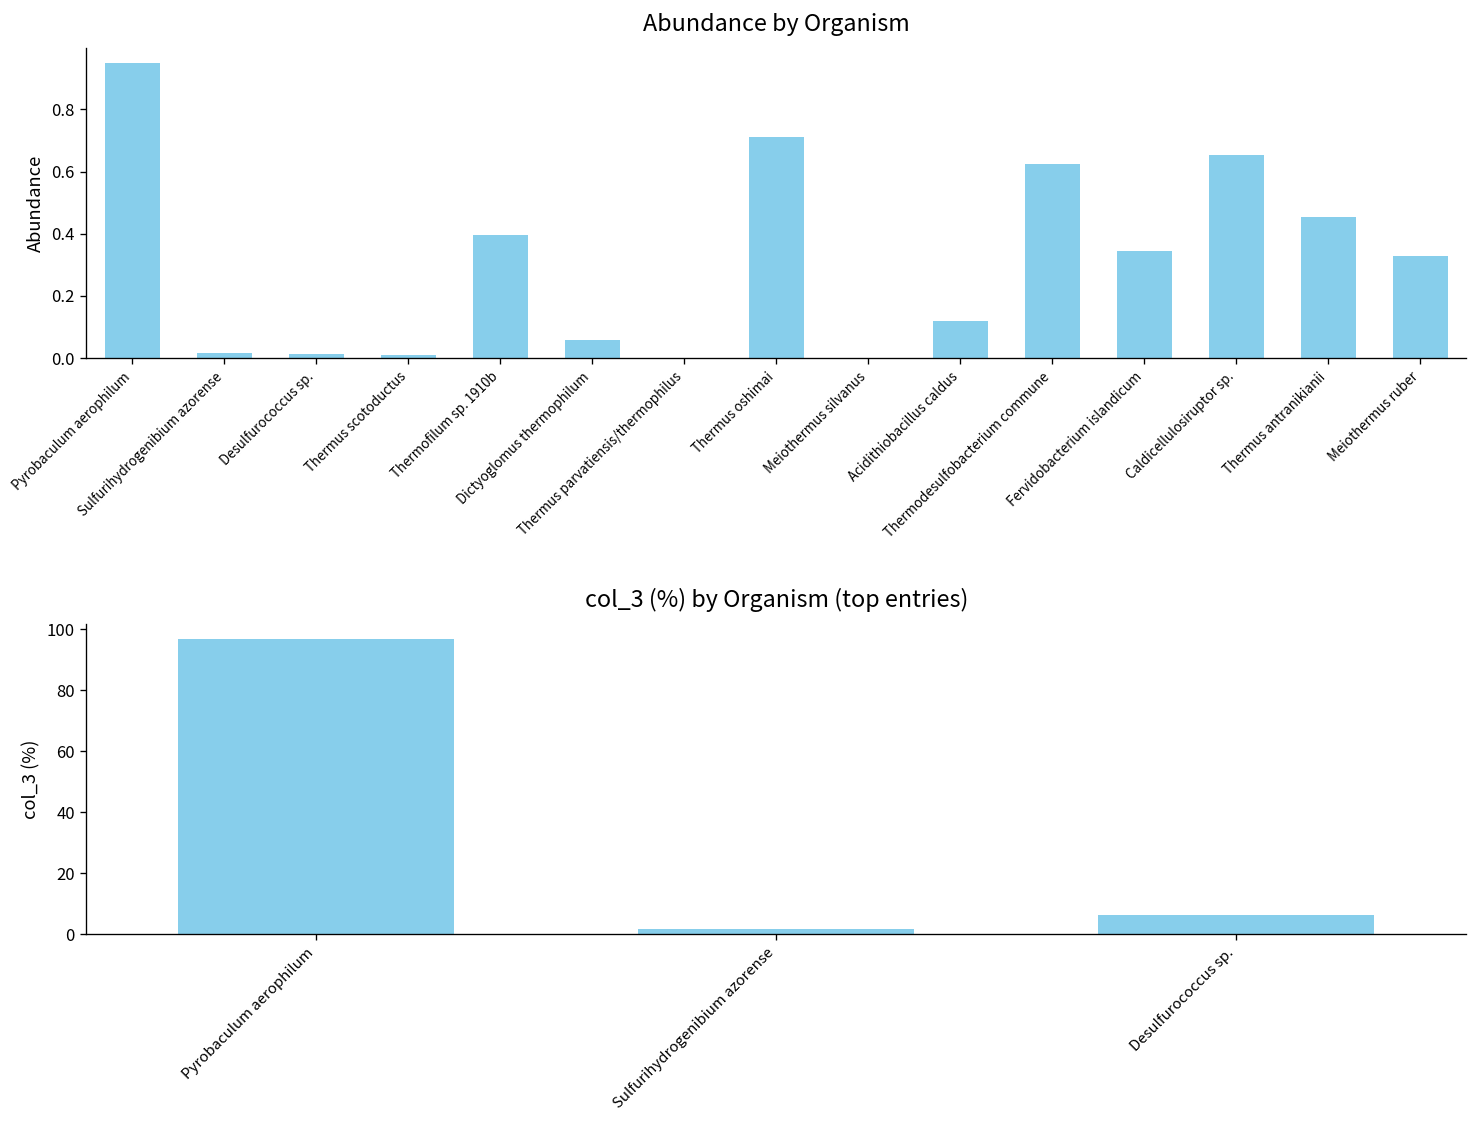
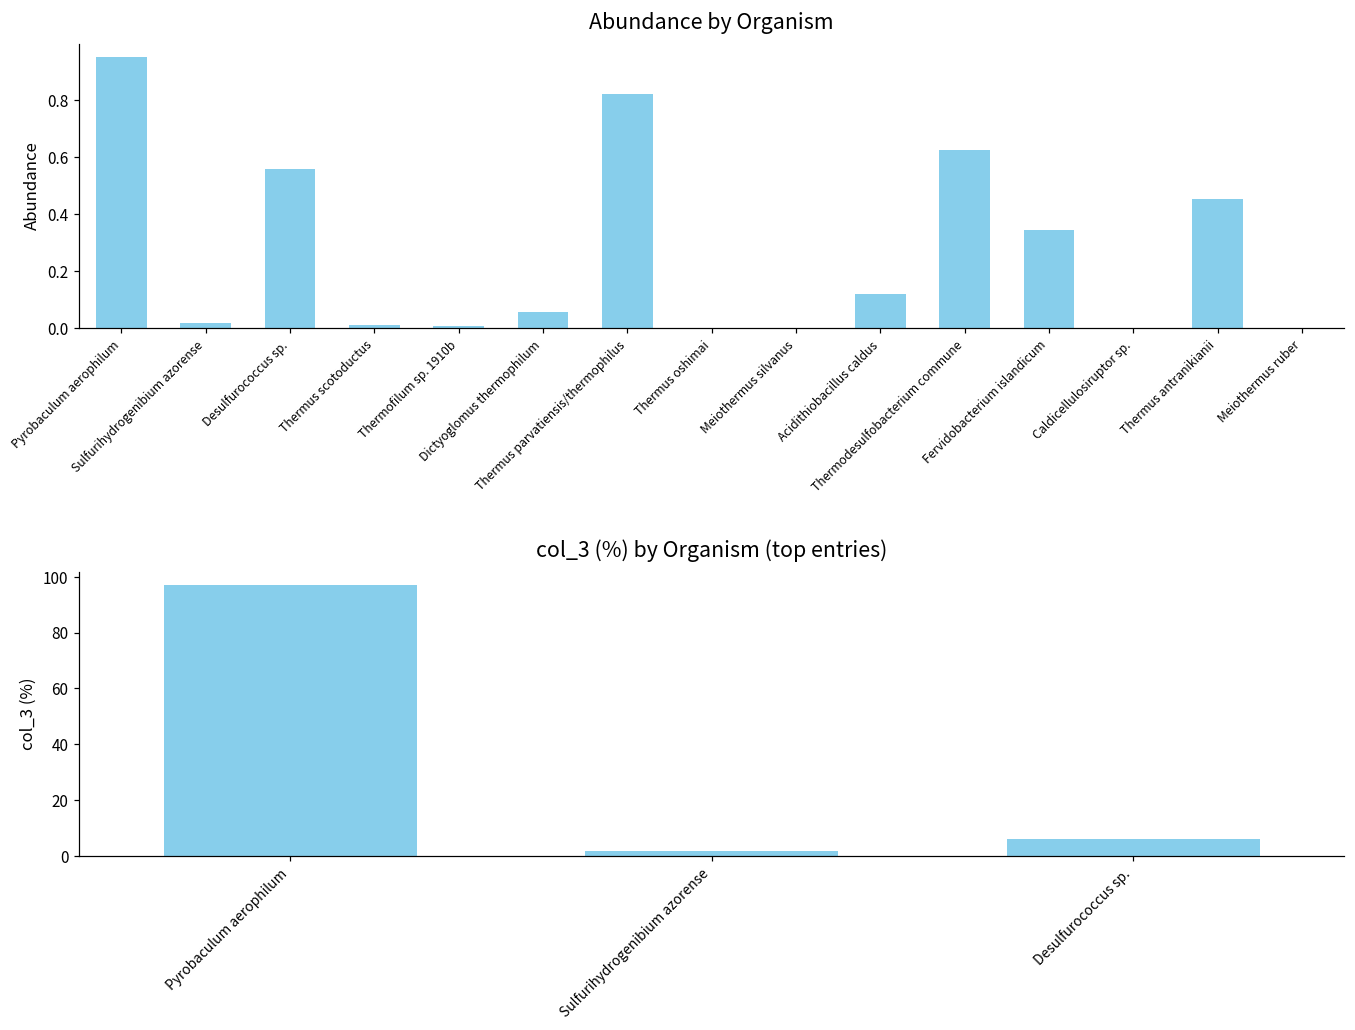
Abundance by Organism, Desulfurococcus sp.: 0.01 -> 0.56
Abundance by Organism, Thermofilum sp. 1910b: 0.40 -> 0.01
Abundance by Organism, Thermus parvatiensis/thermophilus: 0.00 -> 0.82
Abundance by Organism, Thermus oshimai: 0.71 -> 0.00
Abundance by Organism, Caldicellulosiruptor sp.: 0.65 -> 0.00
Abundance by Organism, Meiothermus ruber: 0.33 -> 0.00
